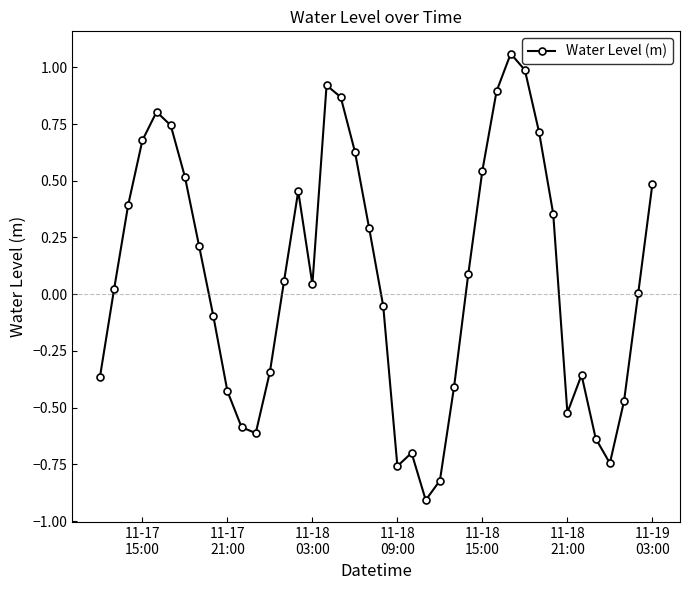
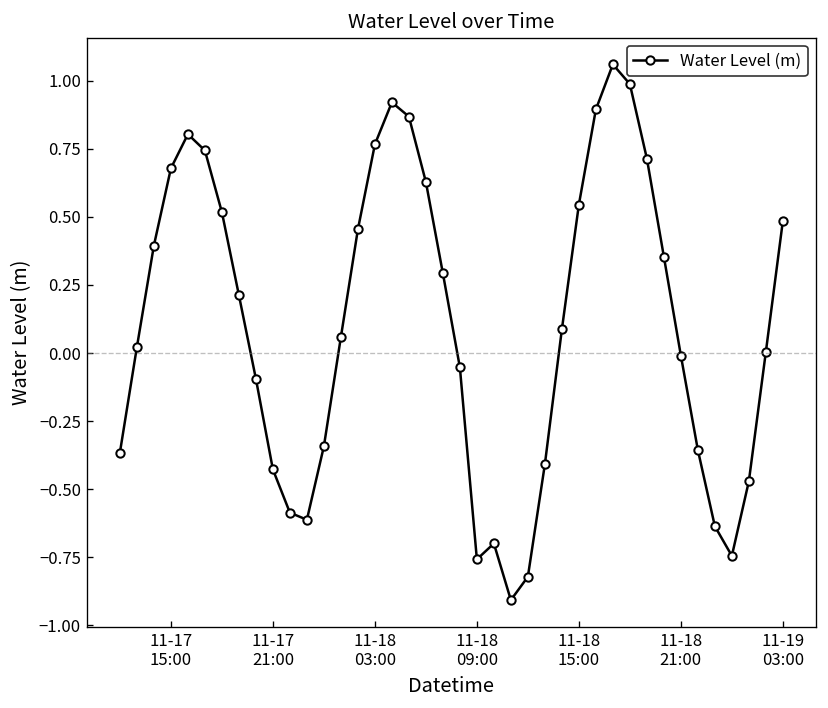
11-18 03:00: 0.04 -> 0.77
11-18 21:00: -0.52 -> -0.01
